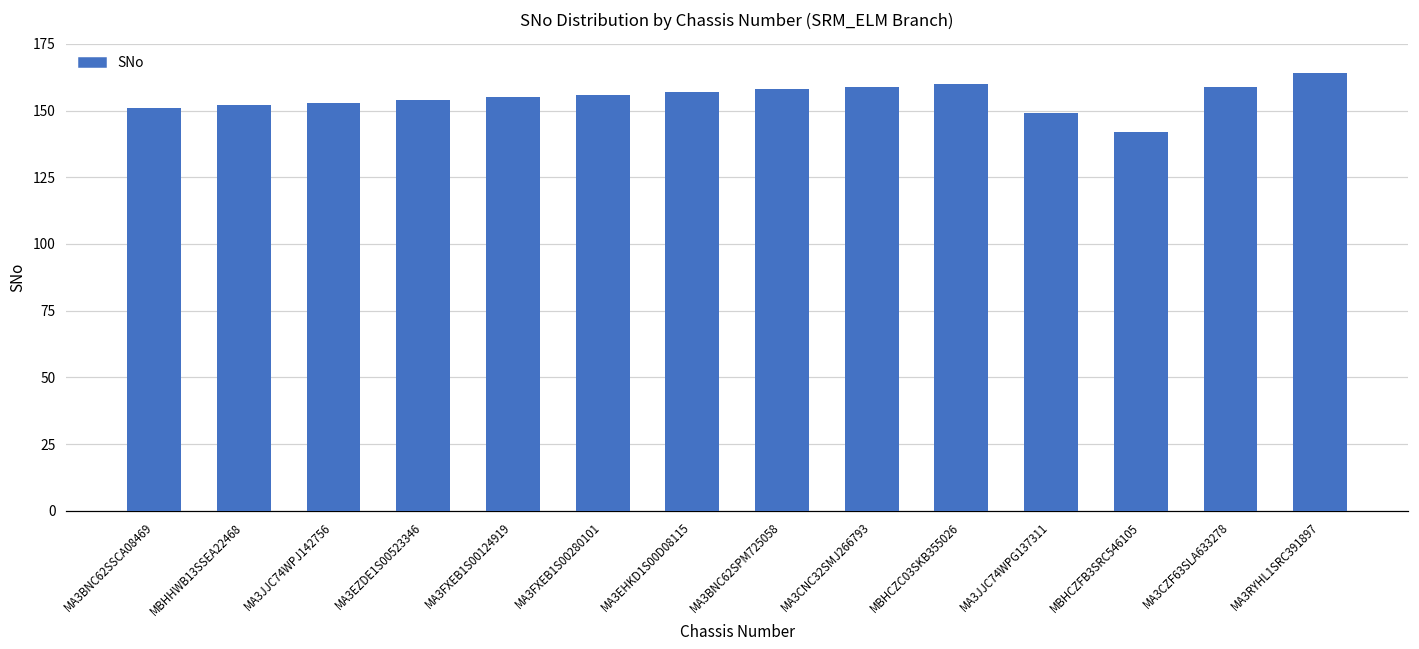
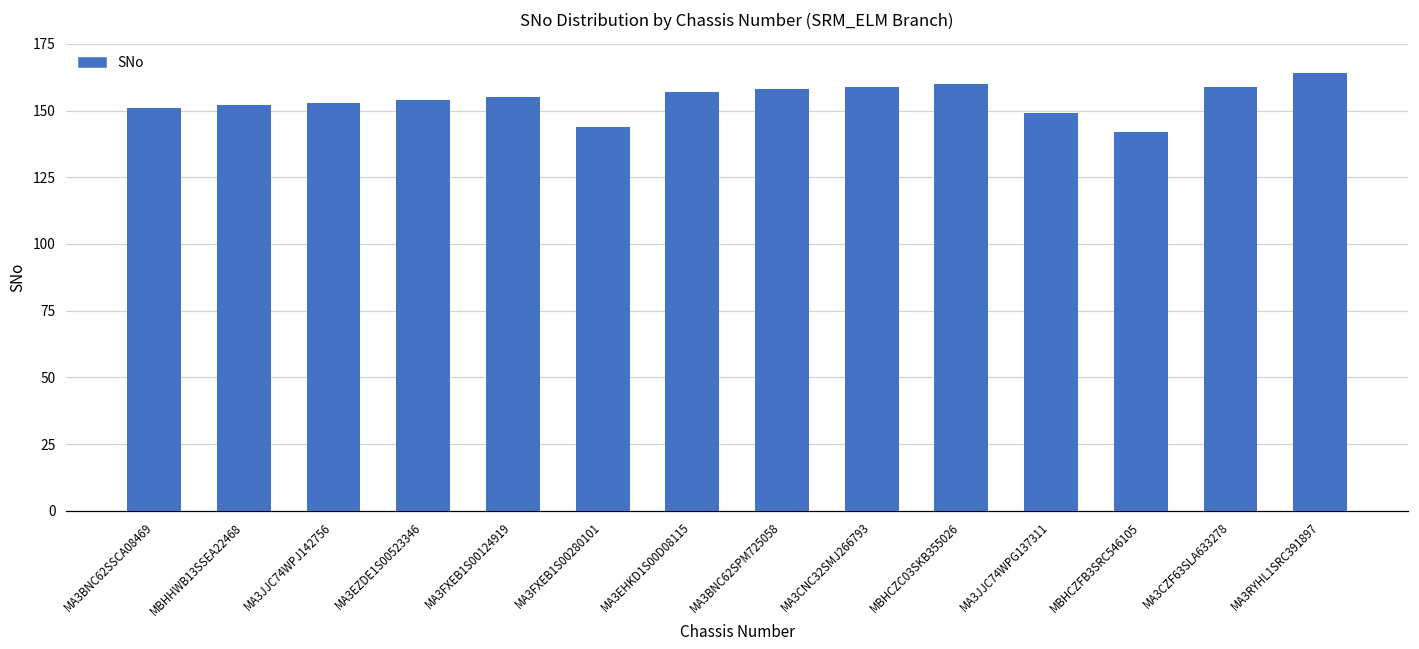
MA3FXEB1S00280101: 156 -> 144
